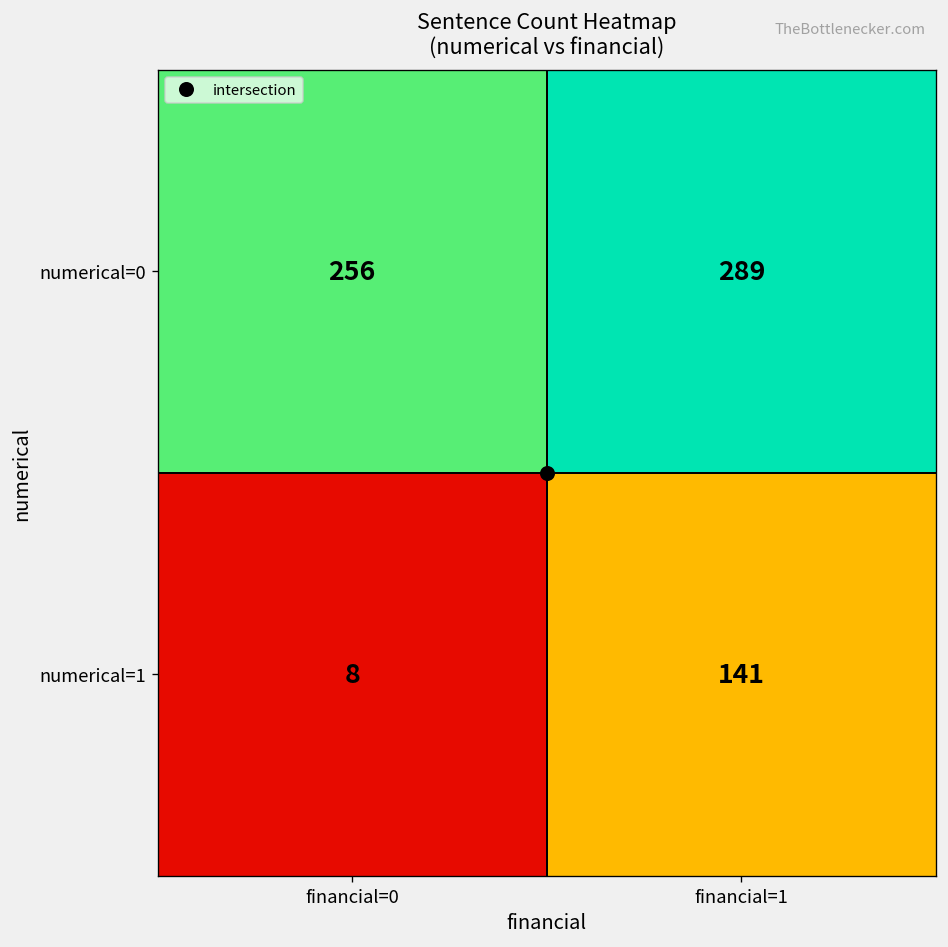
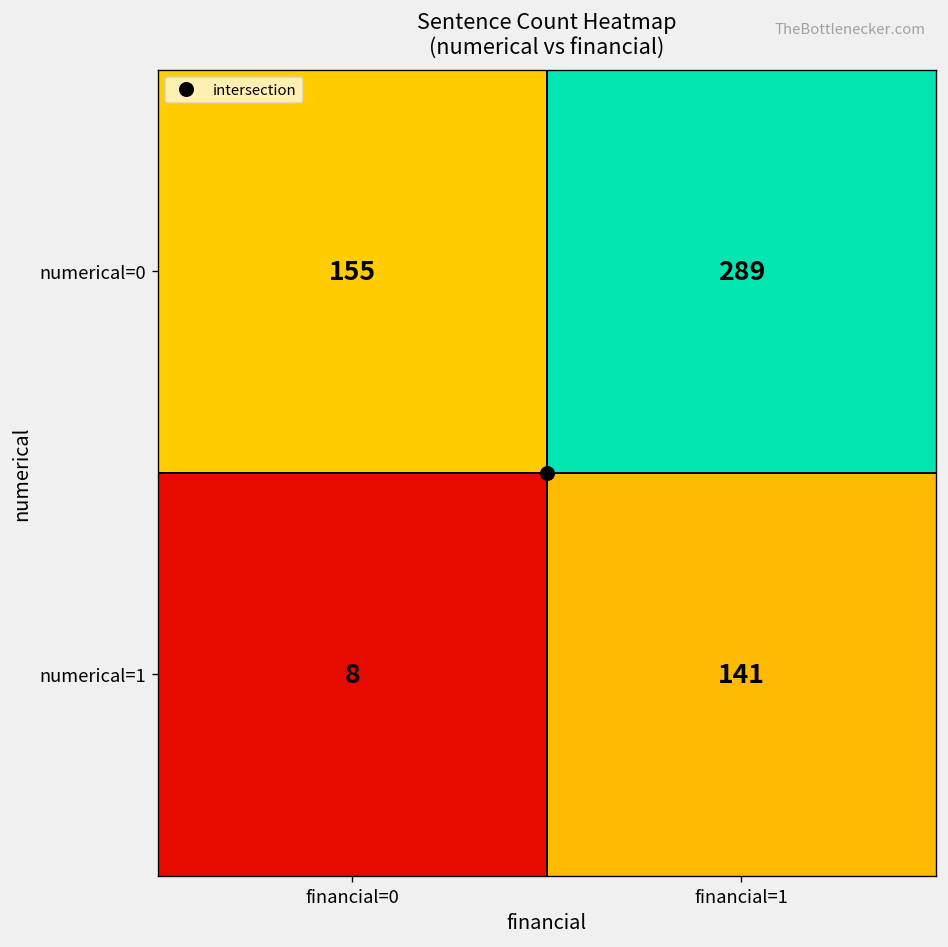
numerical=0, financial=0: 256 -> 155
